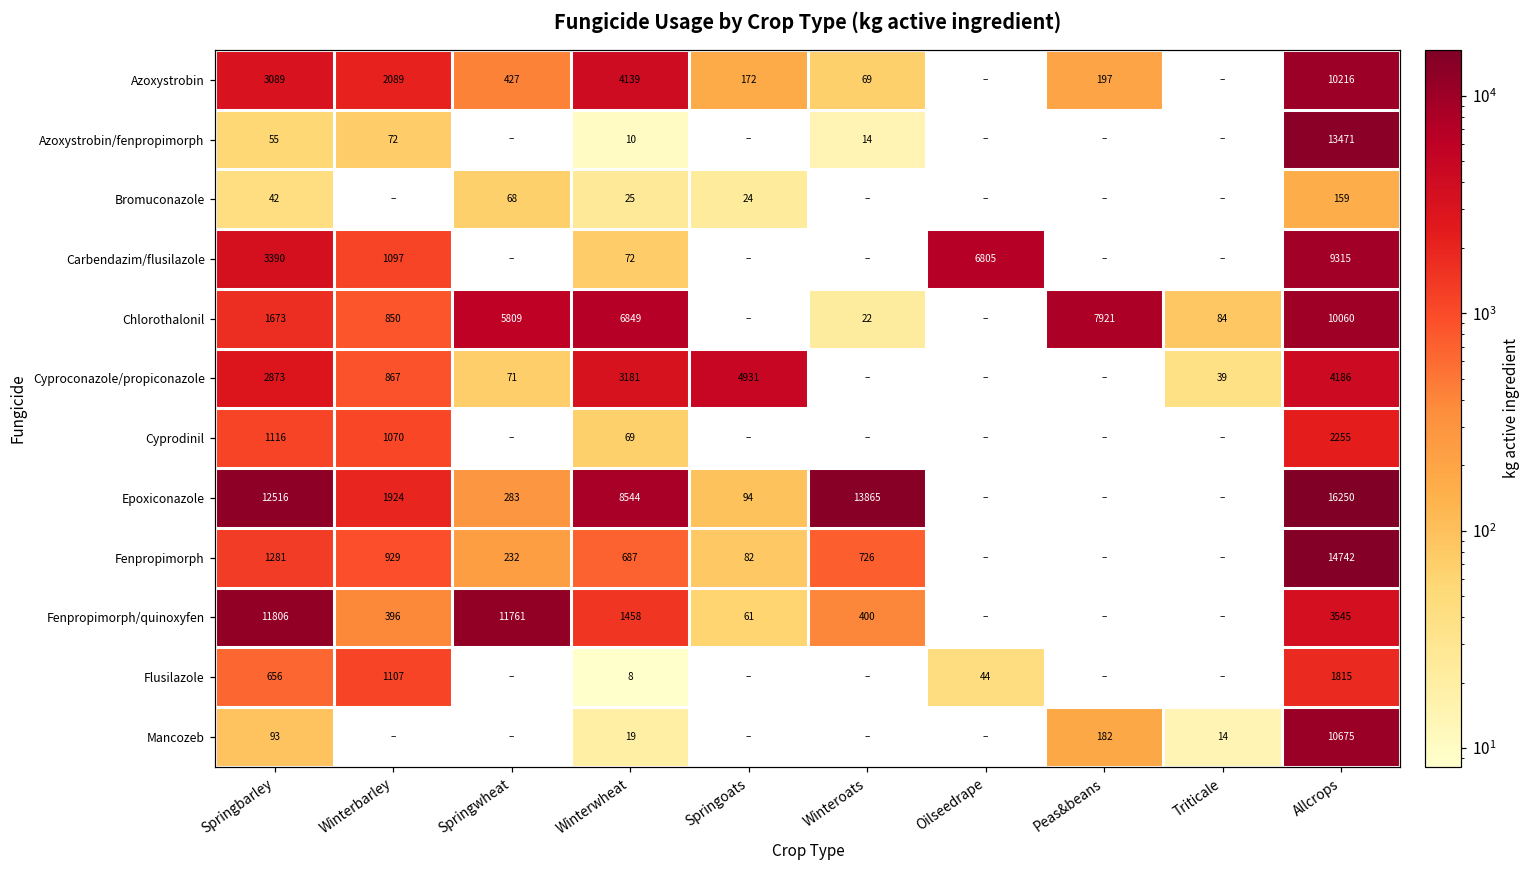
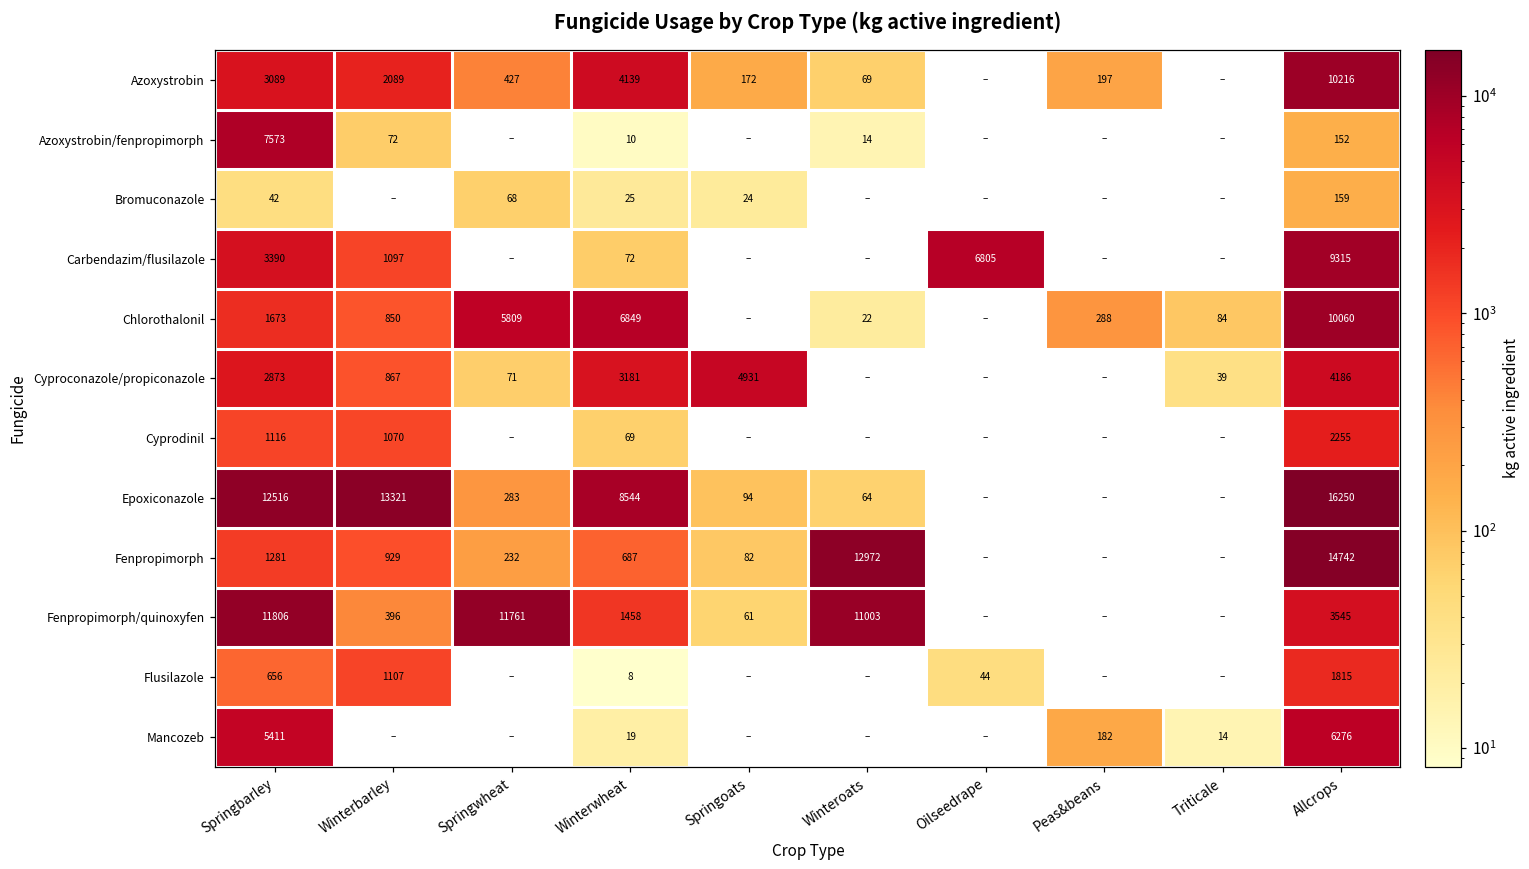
Azoxystrobin/fenpropimorph, Springbarley: 55 -> 7573
Azoxystrobin/fenpropimorph, Allcrops: 13471 -> 152
Chlorothalonil, Peas&beans: 7921 -> 288
Epoxiconazole, Winterbarley: 1924 -> 13321
Epoxiconazole, Winteroats: 13865 -> 64
Fenpropimorph, Winteroats: 726 -> 12972
Fenpropimorph/quinoxyfen, Winteroats: 400 -> 11003
Mancozeb, Springbarley: 93 -> 5411
Mancozeb, Allcrops: 10675 -> 6276
